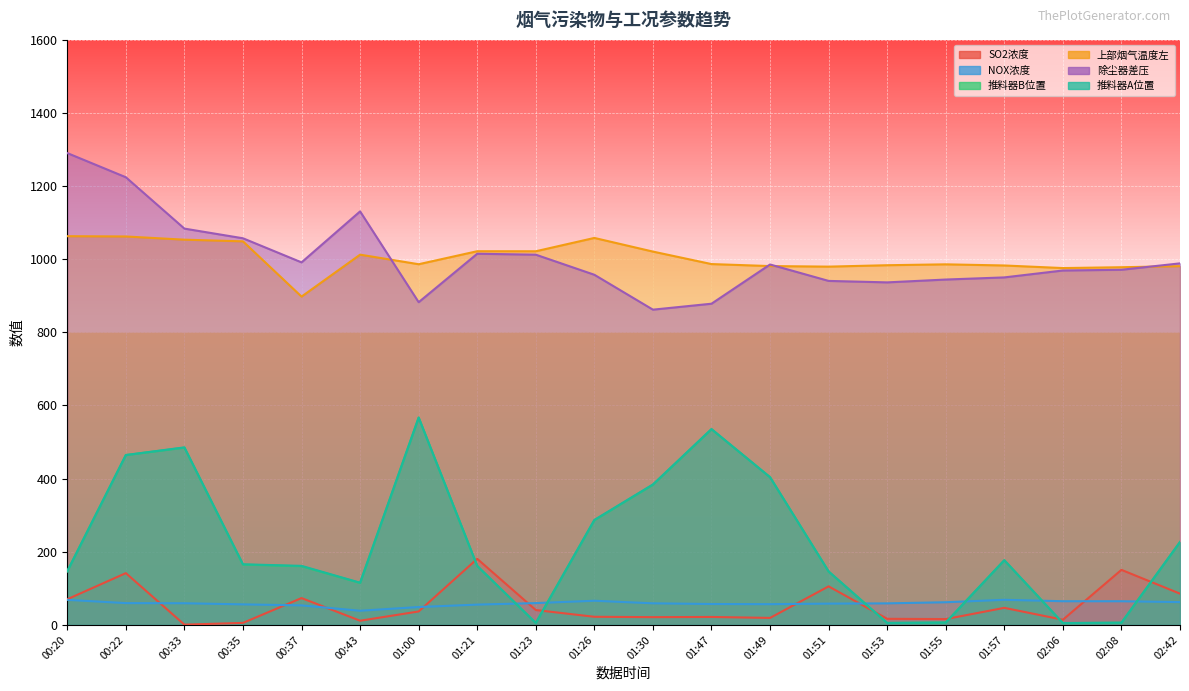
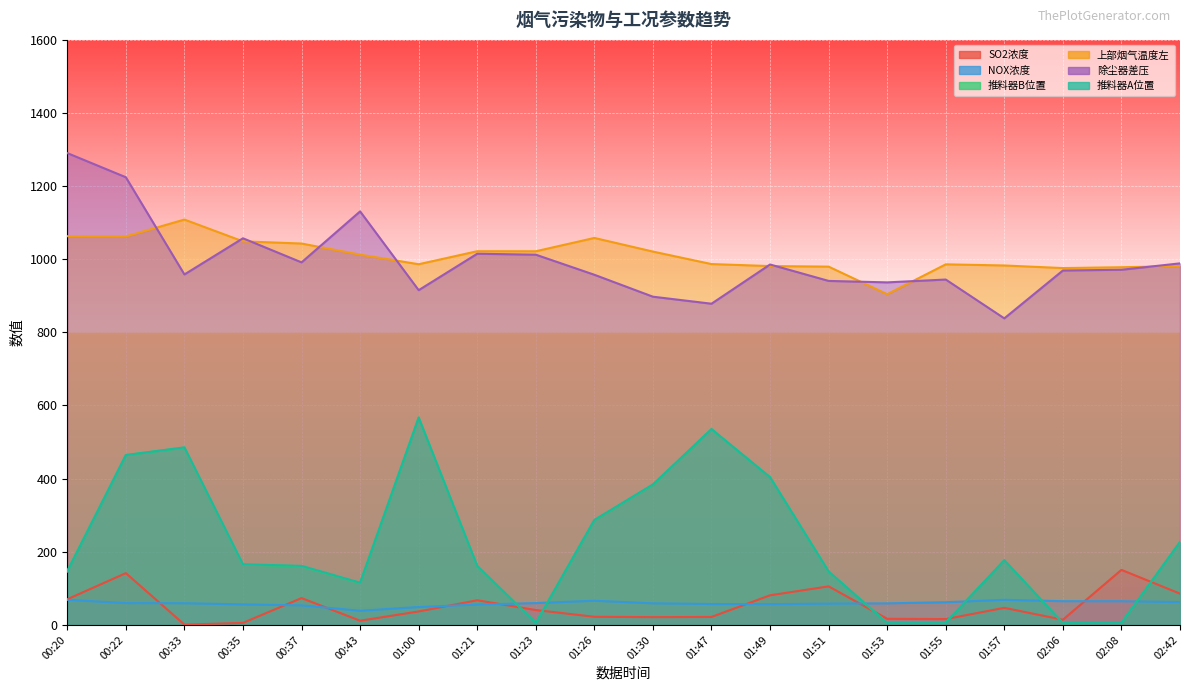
上部烟气温度左, 00:33: 1050 -> 1110
除尘器差压, 00:33: 1080 -> 960
上部烟气温度左, 00:37: 900 -> 1040
除尘器差压, 01:00: 880 -> 920
SO2浓度, 01:21: 180 -> 70
除尘器差压, 01:30: 860 -> 900
SO2浓度, 01:49: 20 -> 80
上部烟气温度左, 01:53: 980 -> 900
除尘器差压, 01:57: 950 -> 840
